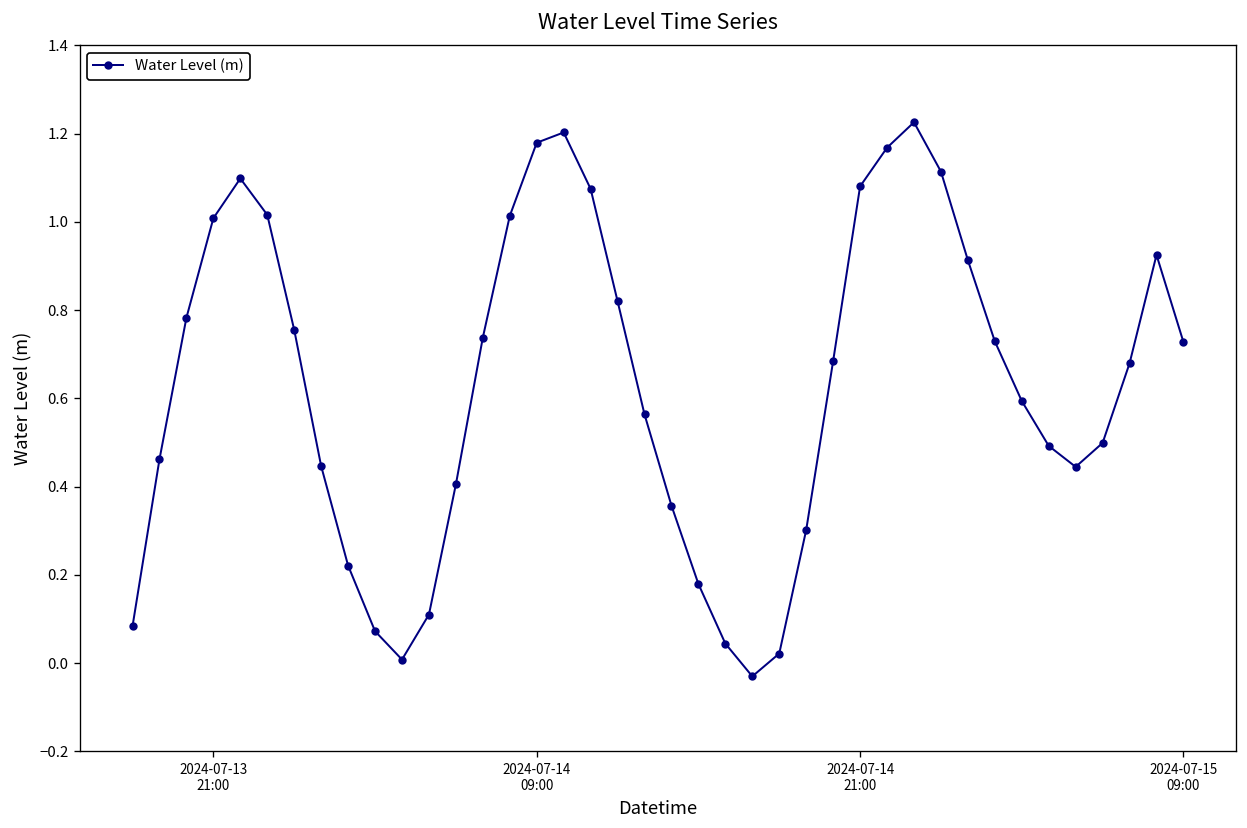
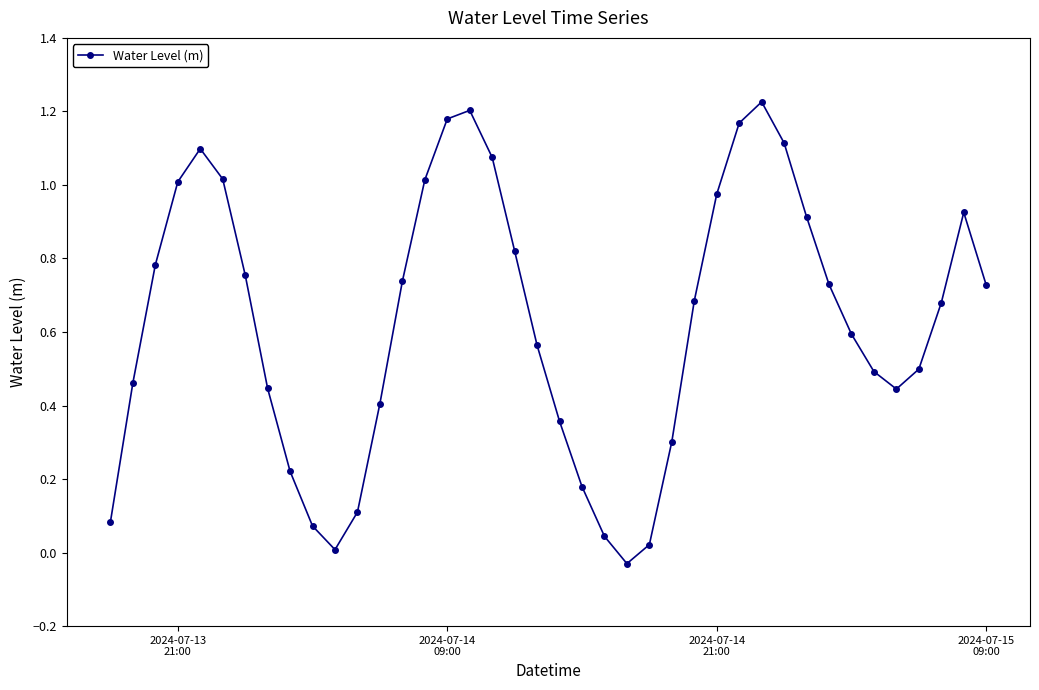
2024-07-14 21:00: 1.08 -> 0.98
